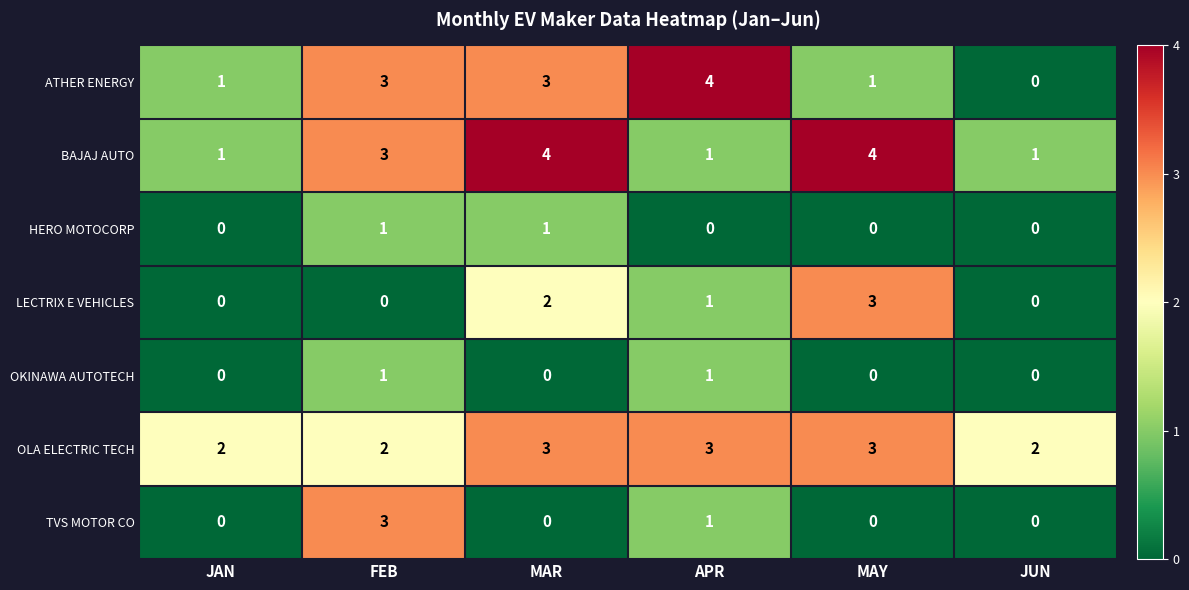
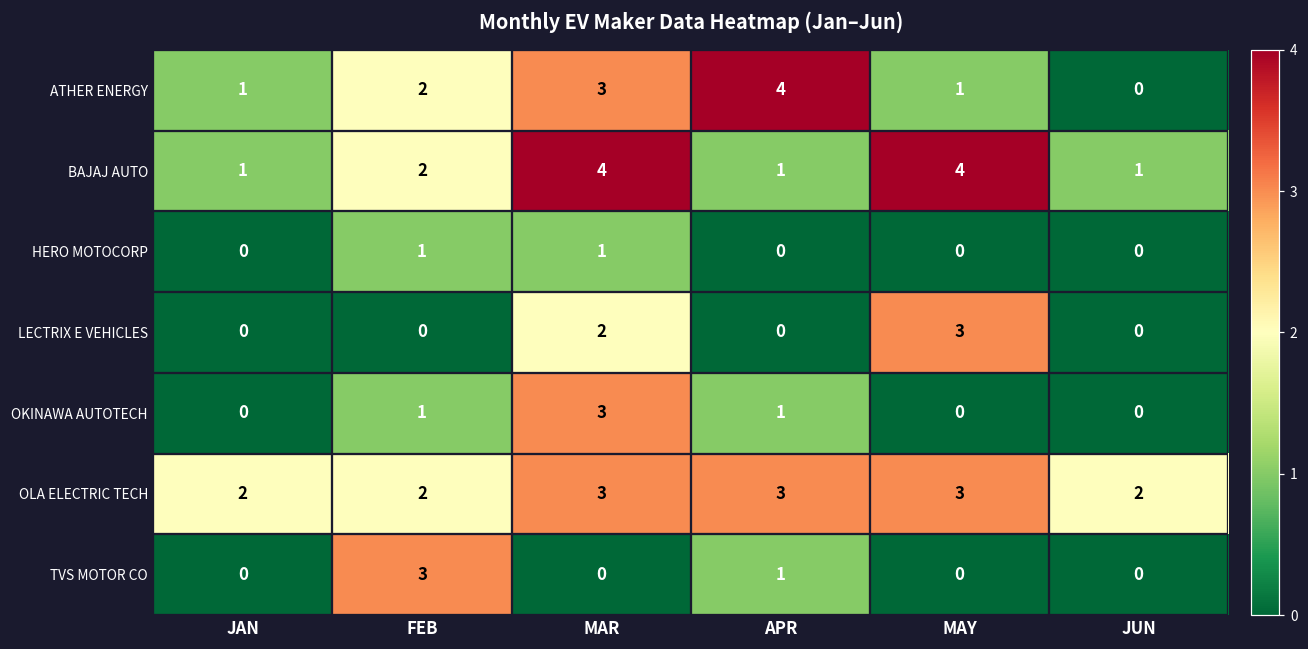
ATHER ENERGY, FEB: 3 -> 2
BAJAJ AUTO, FEB: 3 -> 2
LECTRIX E VEHICLES, APR: 1 -> 0
OKINAWA AUTOTECH, MAR: 0 -> 3
